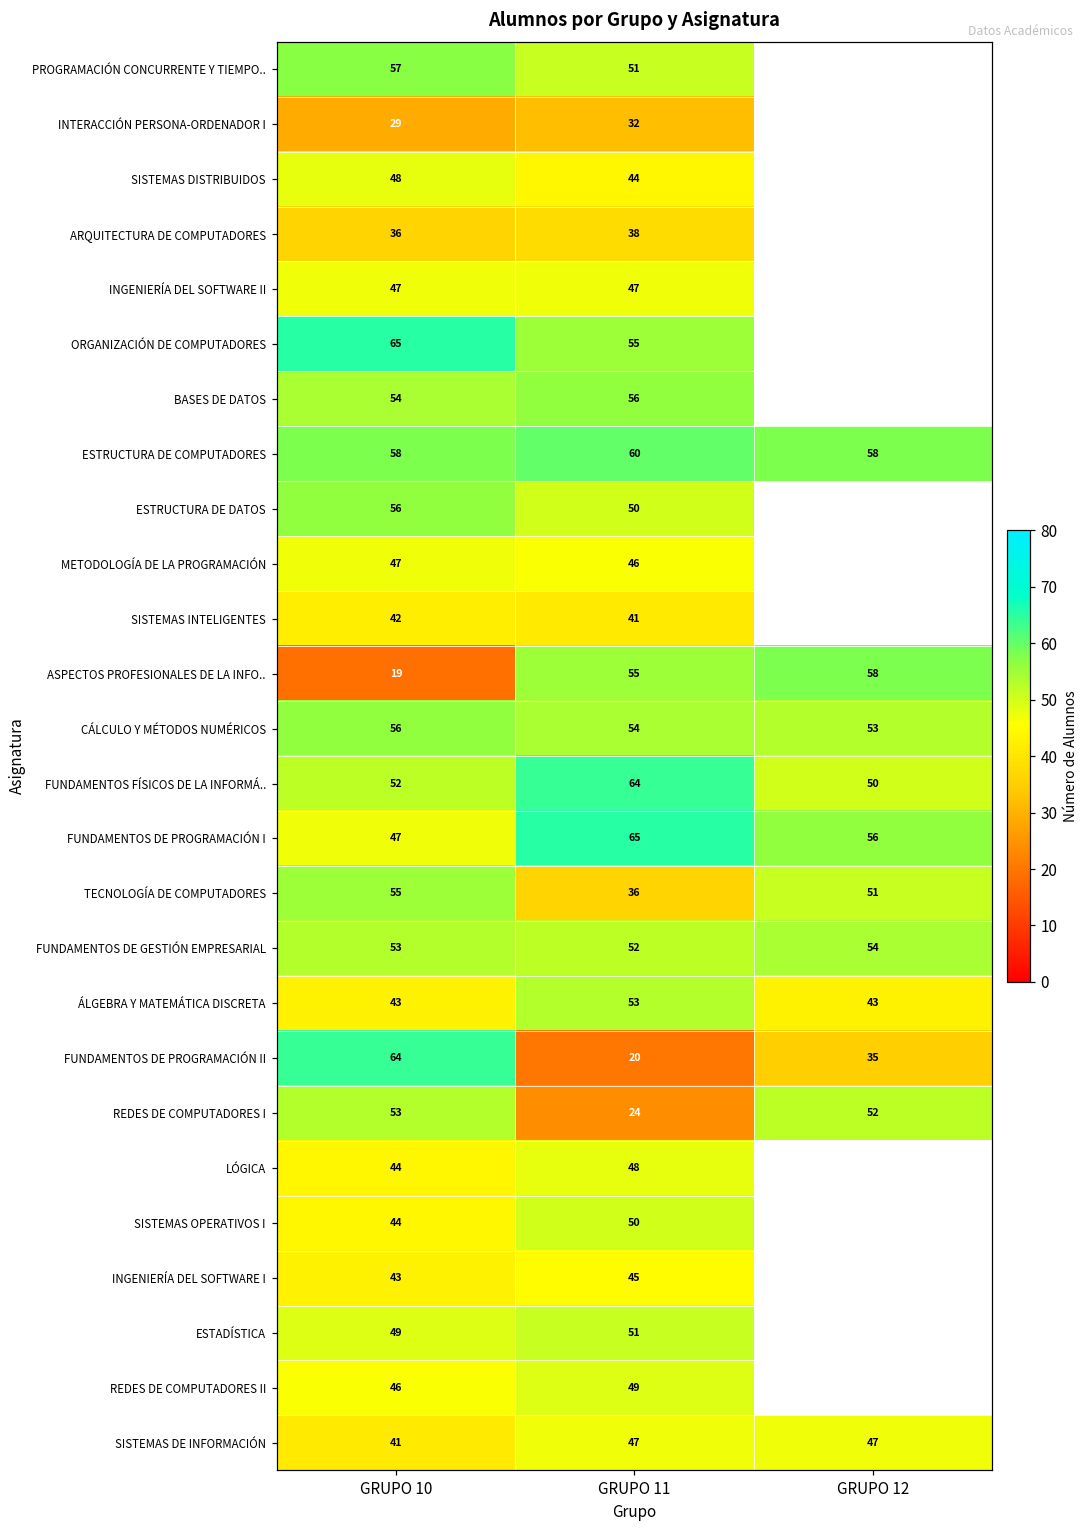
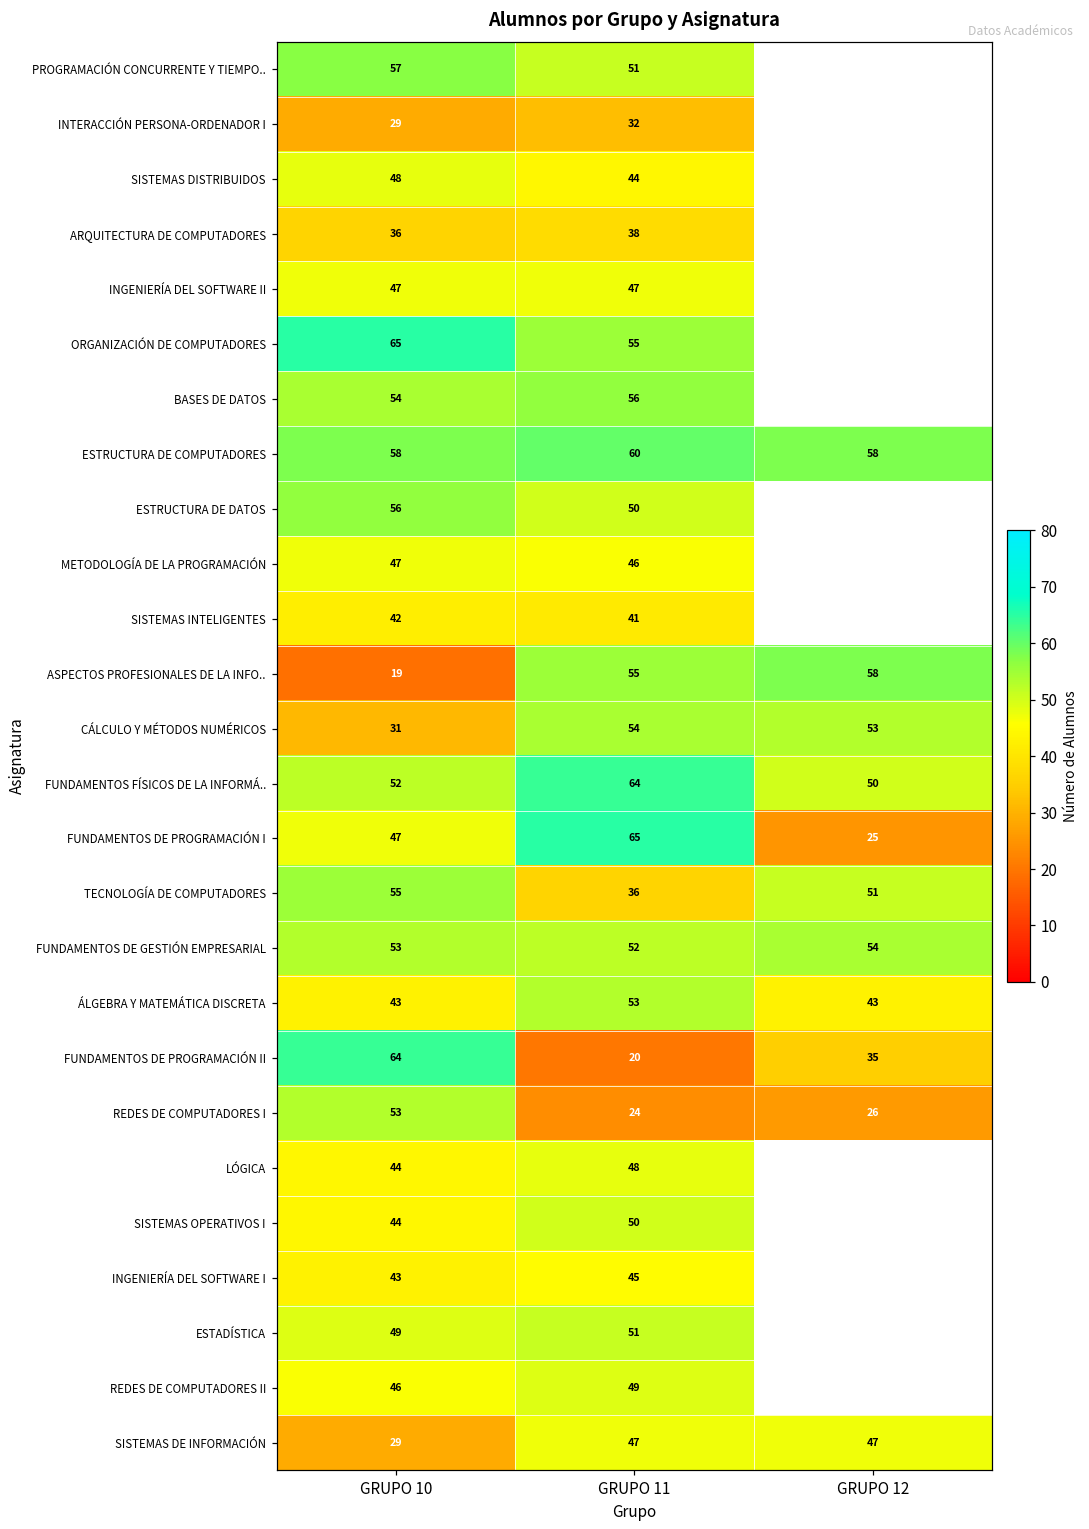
CÁLCULO Y MÉTODOS NUMÉRICOS, GRUPO 10: 56 -> 31
FUNDAMENTOS DE PROGRAMACIÓN I, GRUPO 12: 56 -> 25
REDES DE COMPUTADORES I, GRUPO 12: 52 -> 26
SISTEMAS DE INFORMACIÓN, GRUPO 10: 41 -> 29
